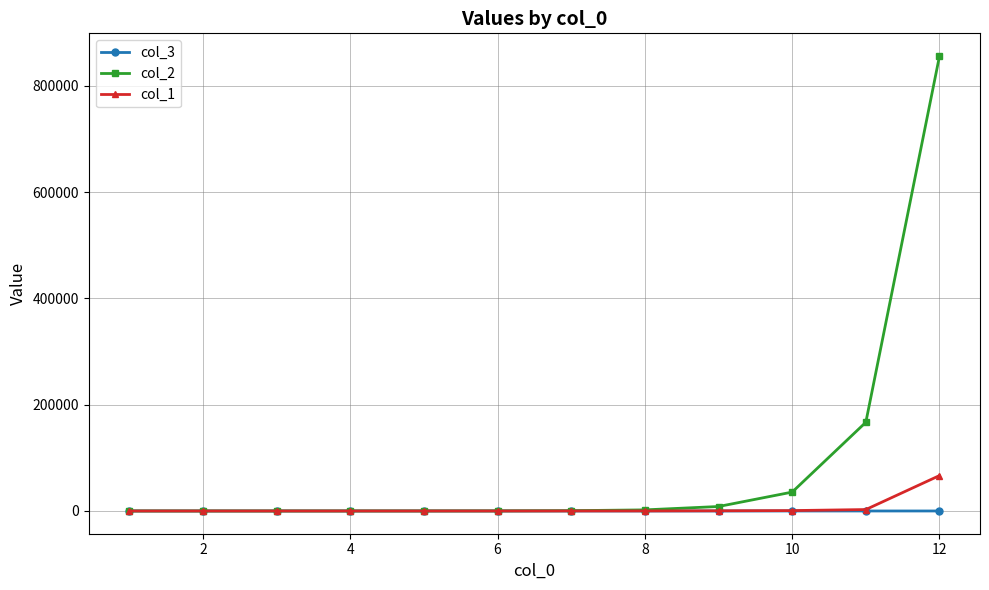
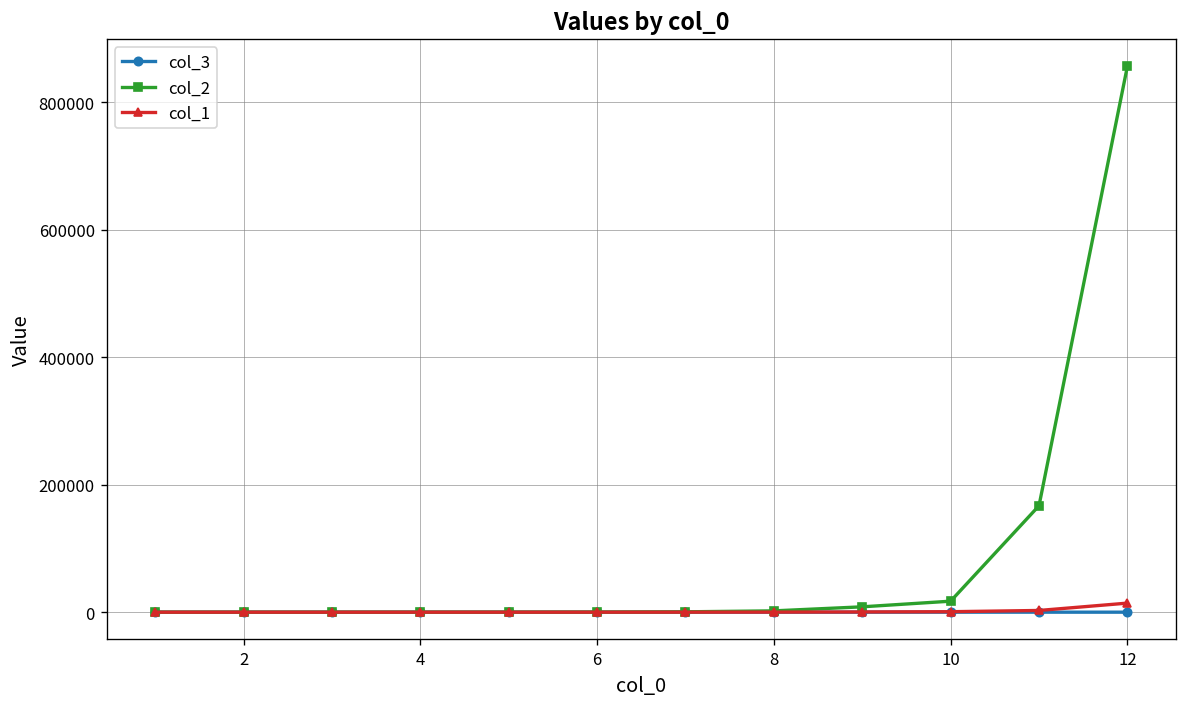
col_2, 10: 40000 -> 20000
col_1, 12: 70000 -> 10000
